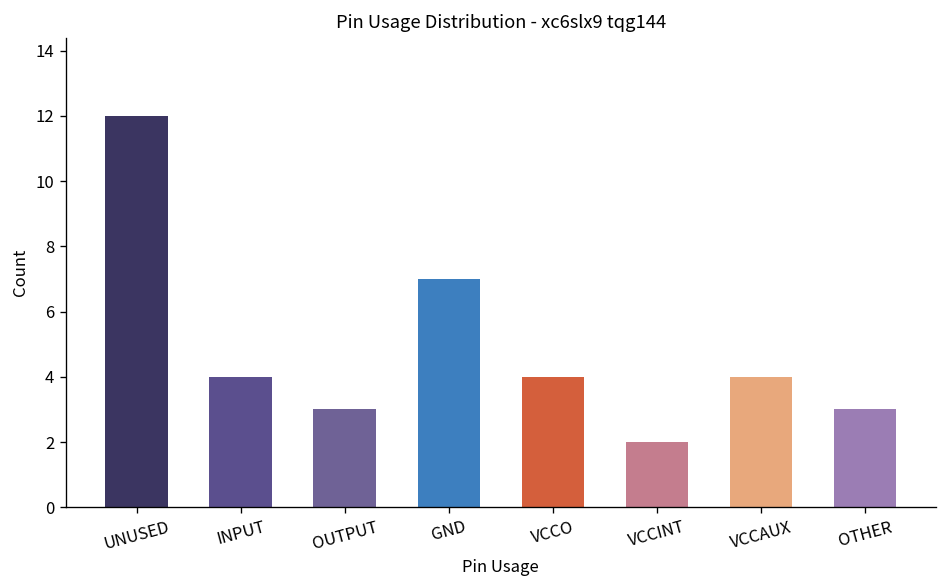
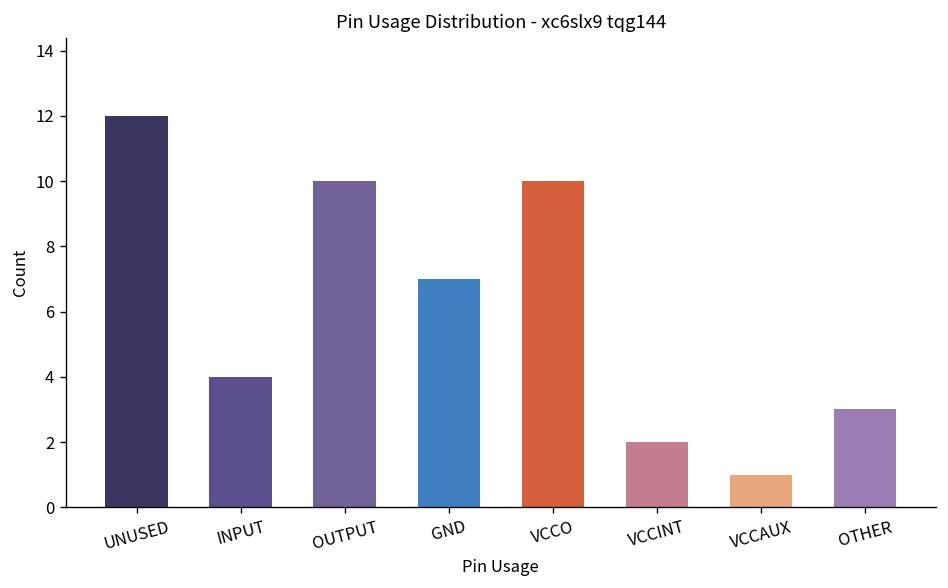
OUTPUT: 3 -> 10
VCCO: 4 -> 10
VCCAUX: 4 -> 1
